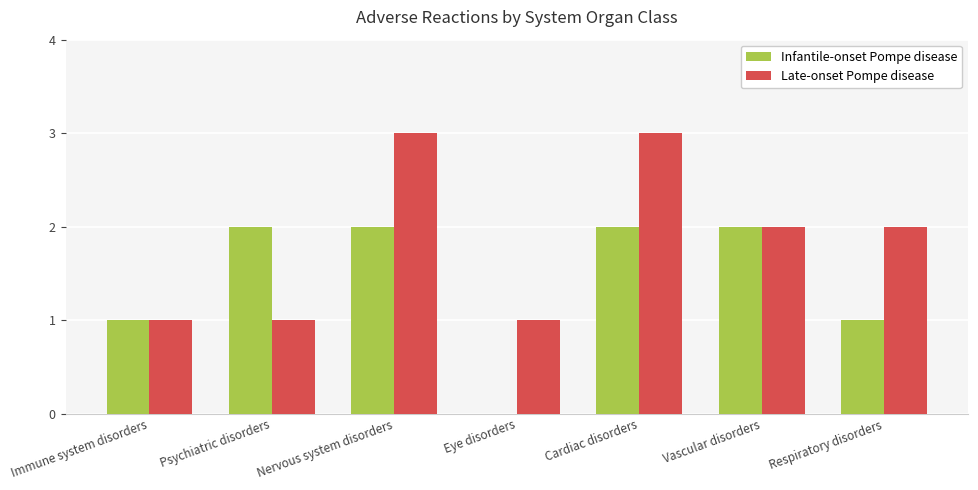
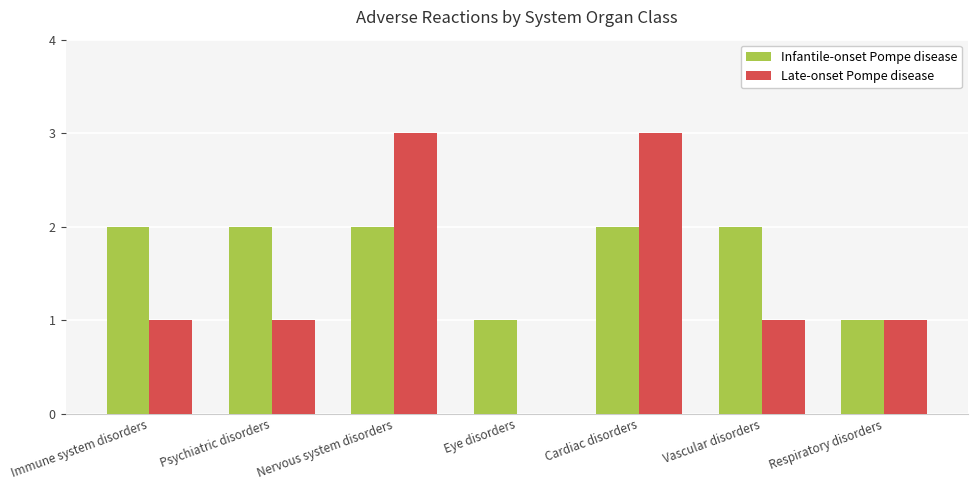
Infantile-onset Pompe disease, Immune system disorders: 1 -> 2
Infantile-onset Pompe disease, Eye disorders: 0 -> 1
Late-onset Pompe disease, Eye disorders: 1 -> 0
Late-onset Pompe disease, Vascular disorders: 2 -> 1
Late-onset Pompe disease, Respiratory disorders: 2 -> 1
